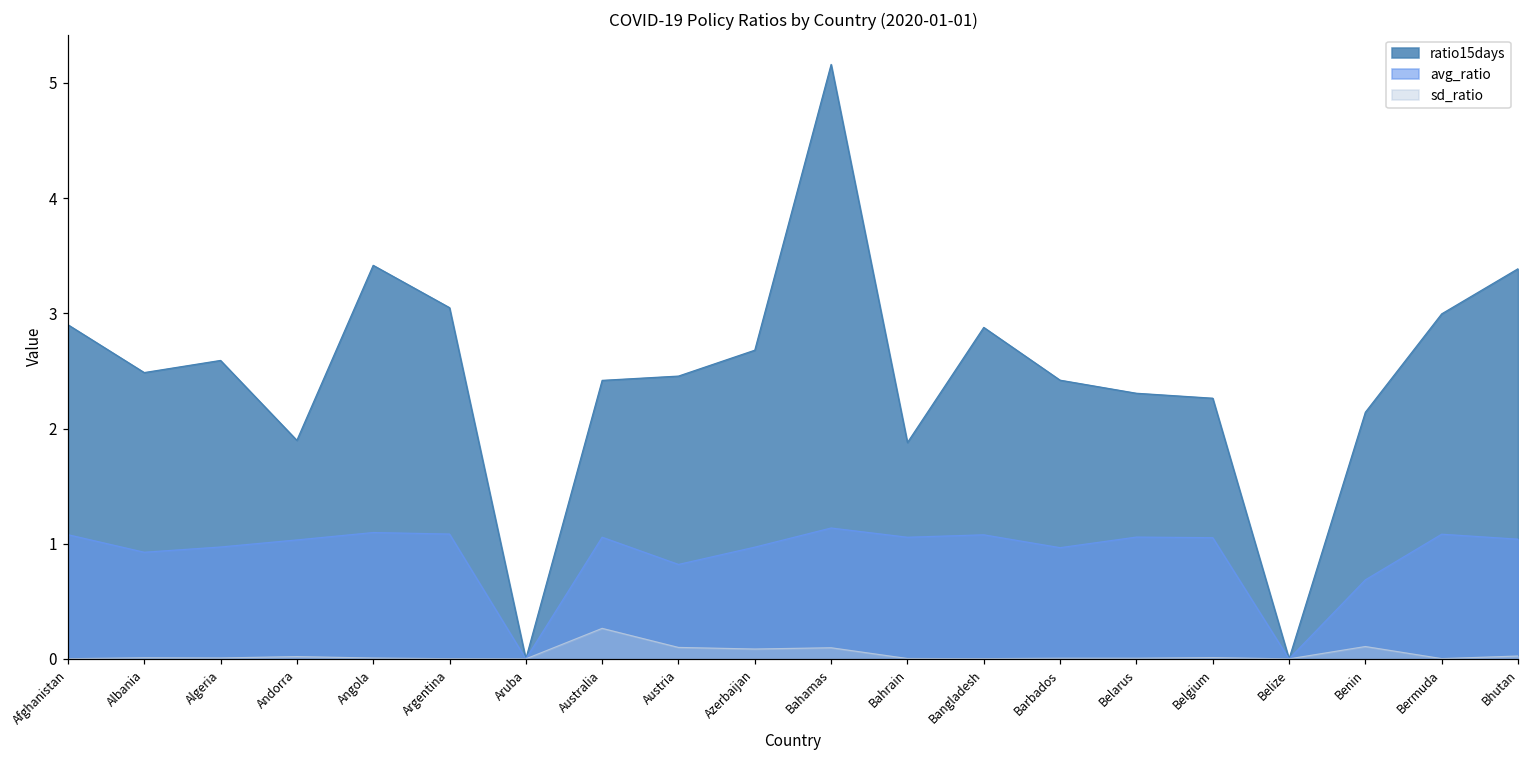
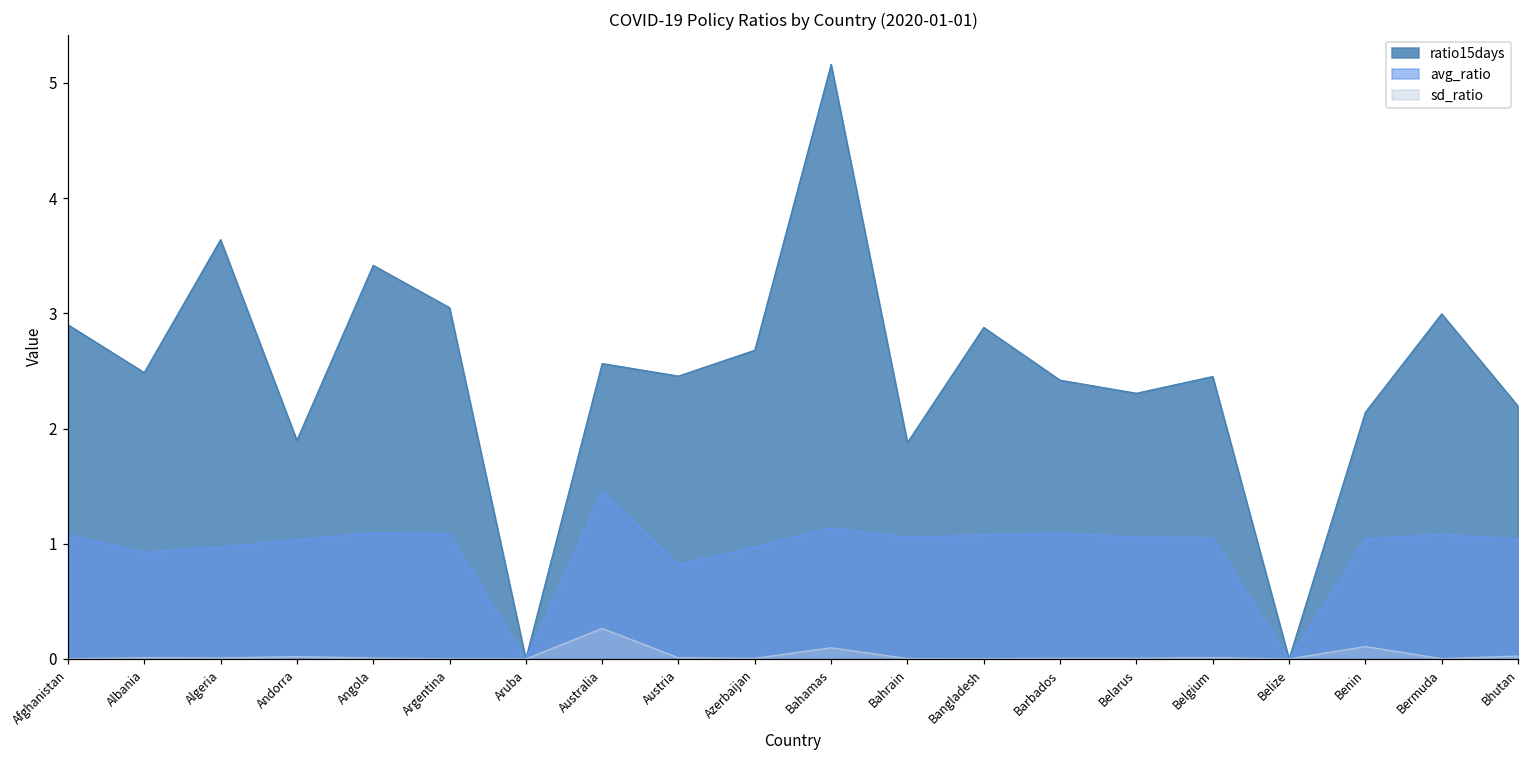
ratio15days, Algeria: 2.59 -> 3.64
ratio15days, Australia: 2.42 -> 2.56
avg_ratio, Australia: 1.06 -> 1.46
sd_ratio, Austria: 0.10 -> 0.01
sd_ratio, Azerbaijan: 0.09 -> 0.01
avg_ratio, Barbados: 0.97 -> 1.09
ratio15days, Belgium: 2.26 -> 2.45
avg_ratio, Benin: 0.69 -> 1.04
ratio15days, Bhutan: 3.39 -> 2.19
